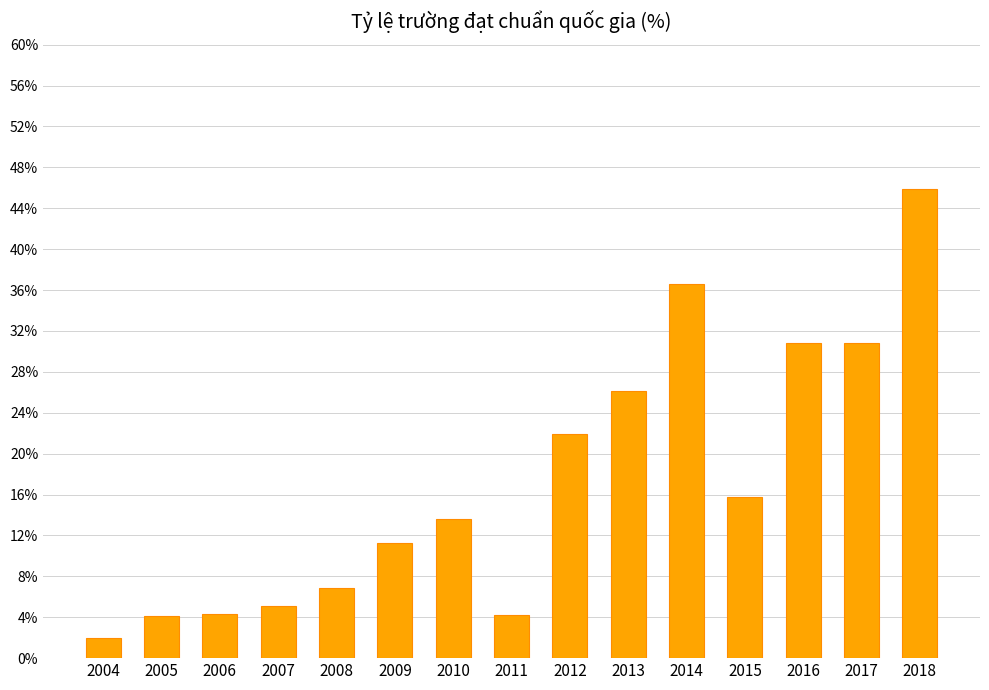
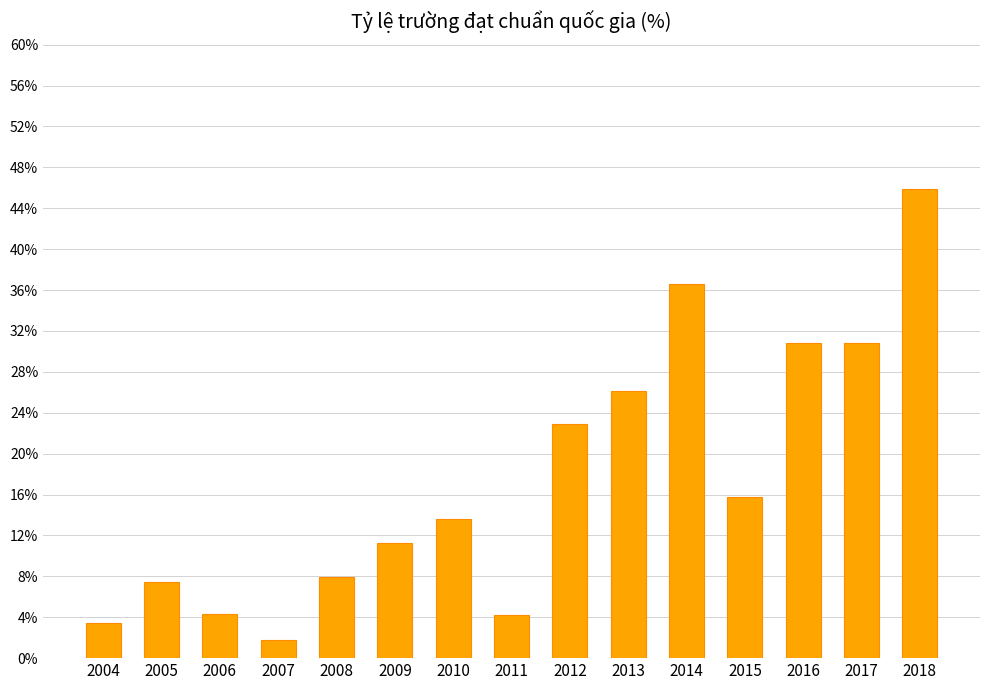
2004: 2.0% -> 3.4%
2005: 4.1% -> 7.4%
2007: 5.1% -> 1.8%
2008: 6.9% -> 7.9%
2012: 21.9% -> 22.9%
